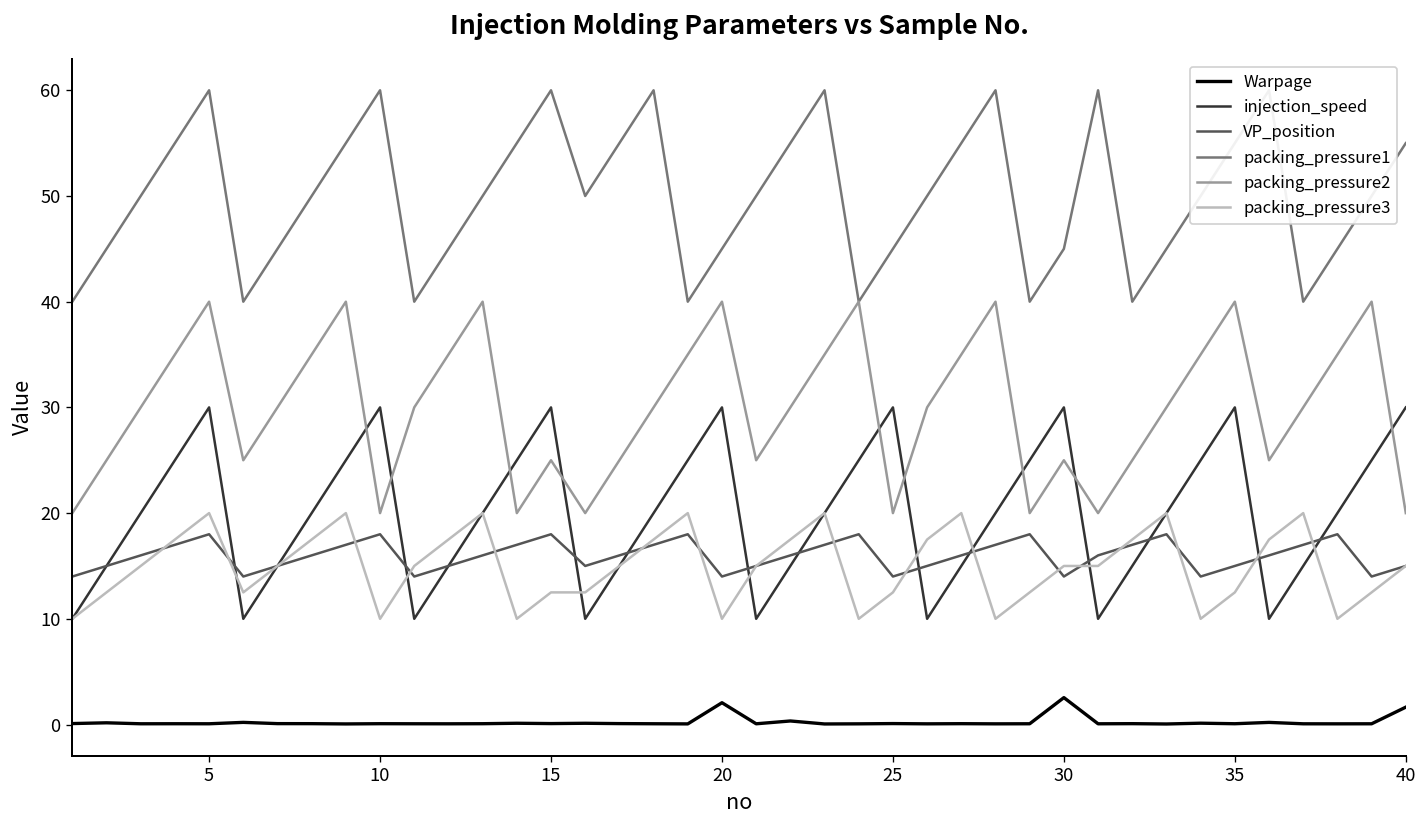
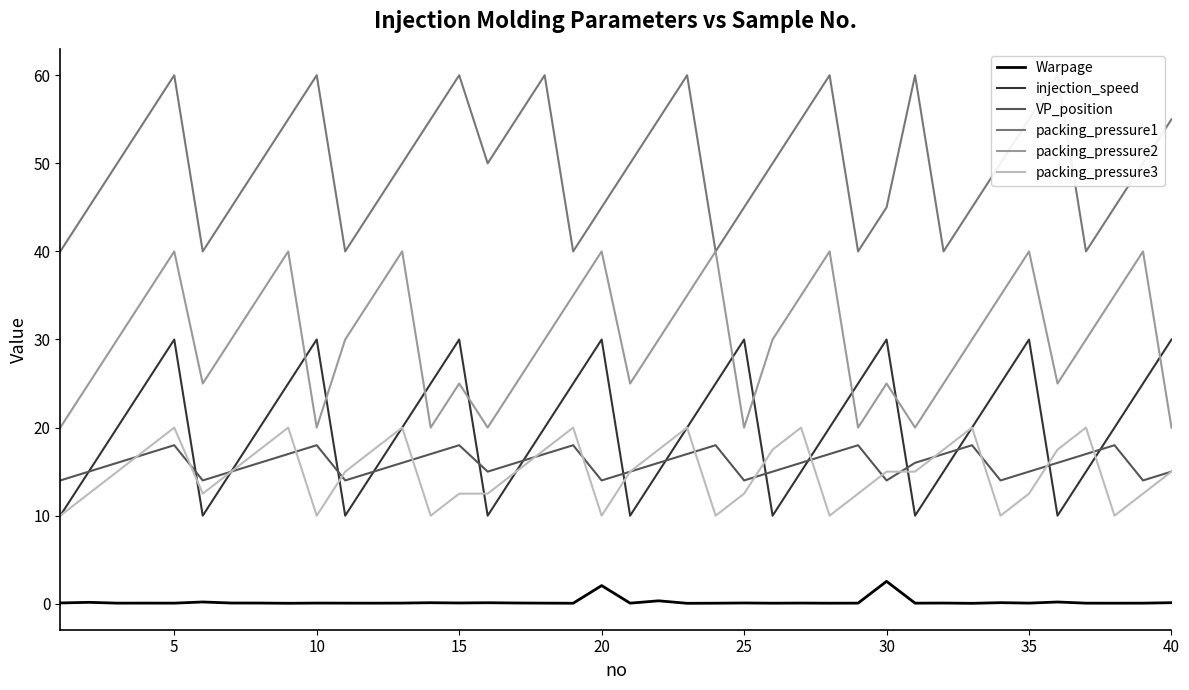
Warpage, 40: 2 -> 0
